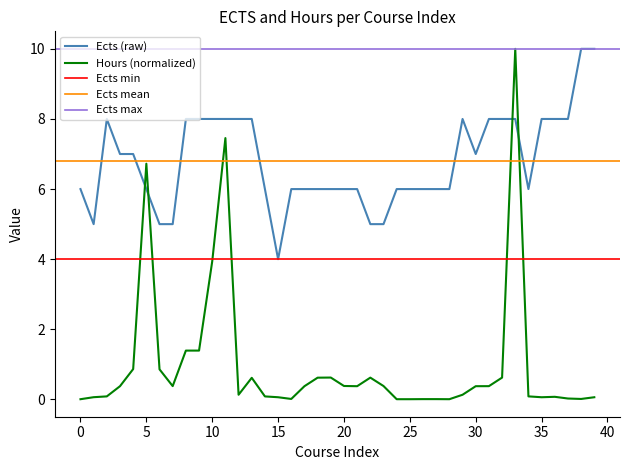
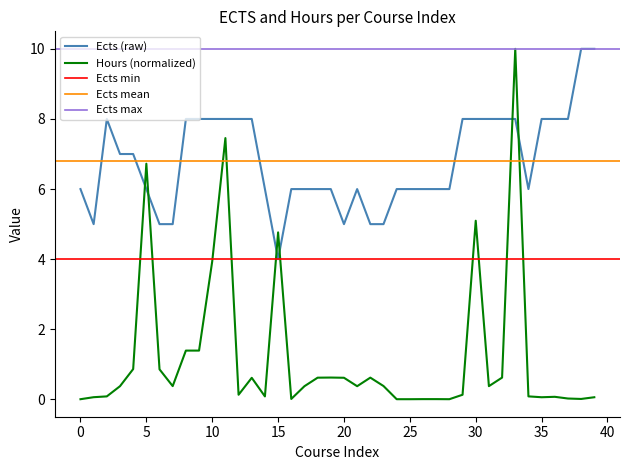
Hours (normalized), 15: 0.1 -> 4.8
Ects (raw), 20: 6 -> 5
Hours (normalized), 20: 0.4 -> 0.6
Ects (raw), 30: 7 -> 8
Hours (normalized), 30: 0.4 -> 5.1
